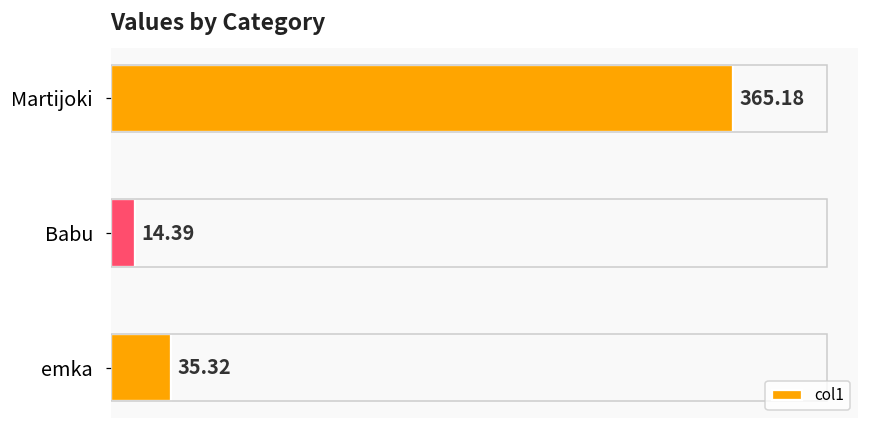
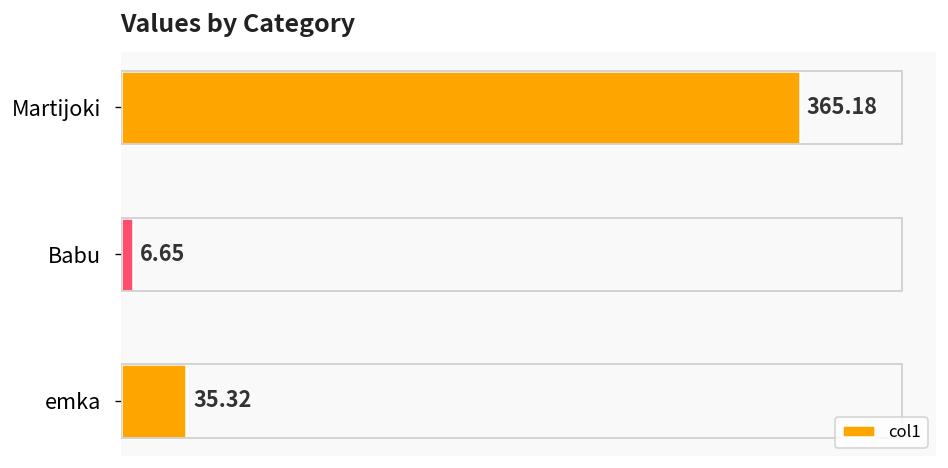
Babu: 14.39 -> 6.65
